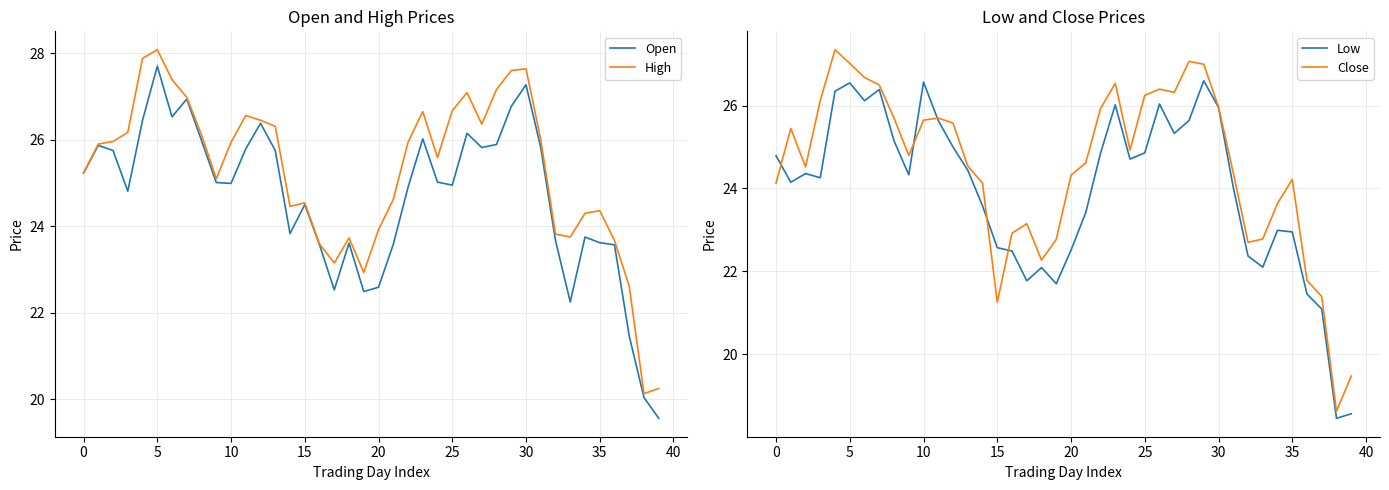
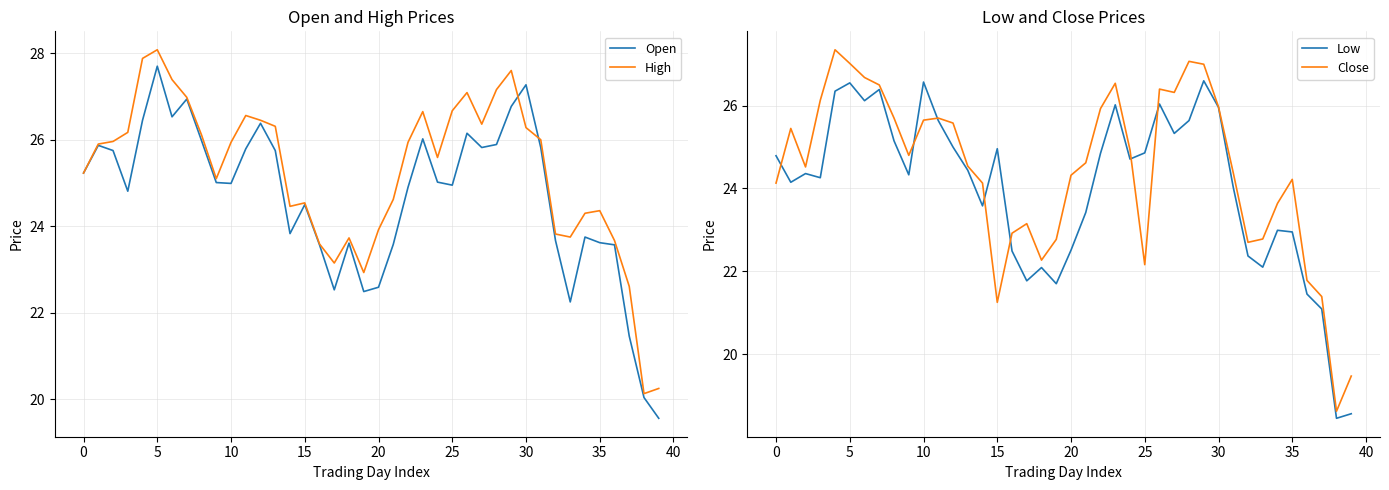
Open and High Prices, High, 30: 27.6 -> 26.3
Low and Close Prices, Low, 15: 22.6 -> 25.0
Low and Close Prices, Close, 25: 26.3 -> 22.2
